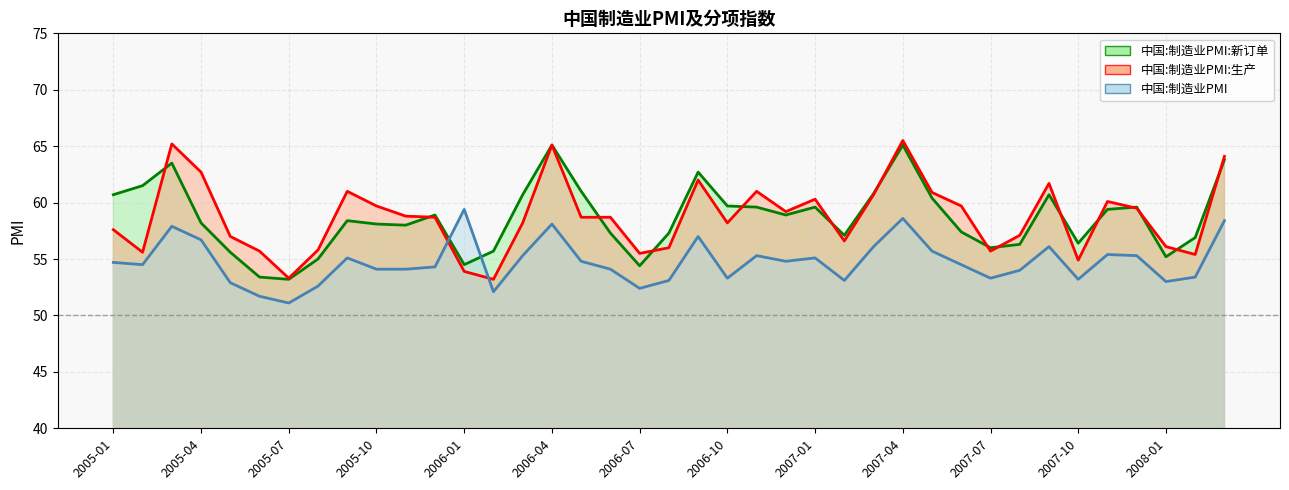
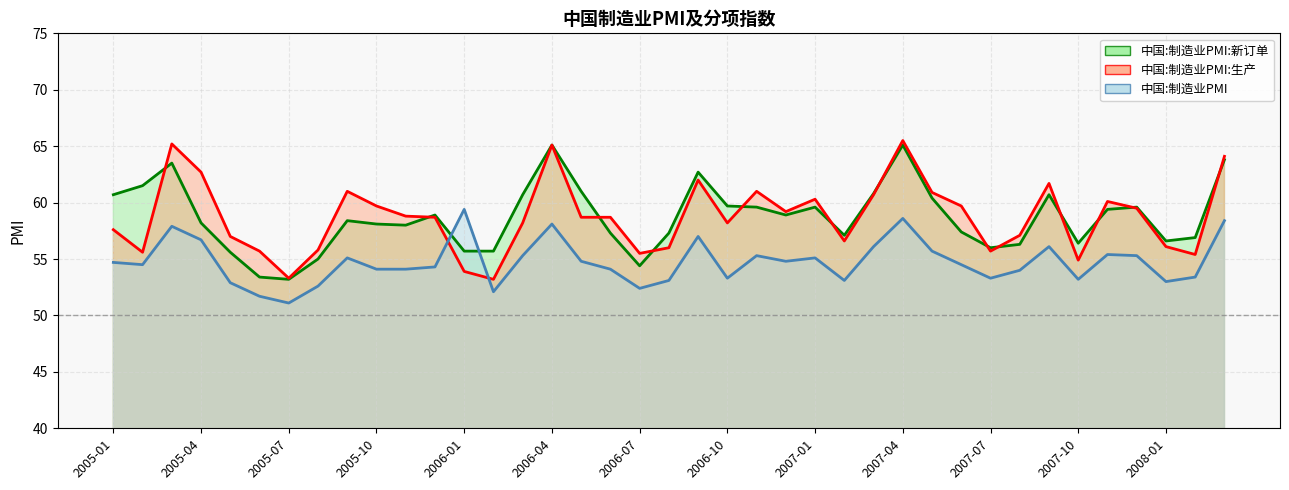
中国:制造业PMI:新订单, 2006-01: 54.5 -> 55.7
中国:制造业PMI:新订单, 2008-01: 55.2 -> 56.6
